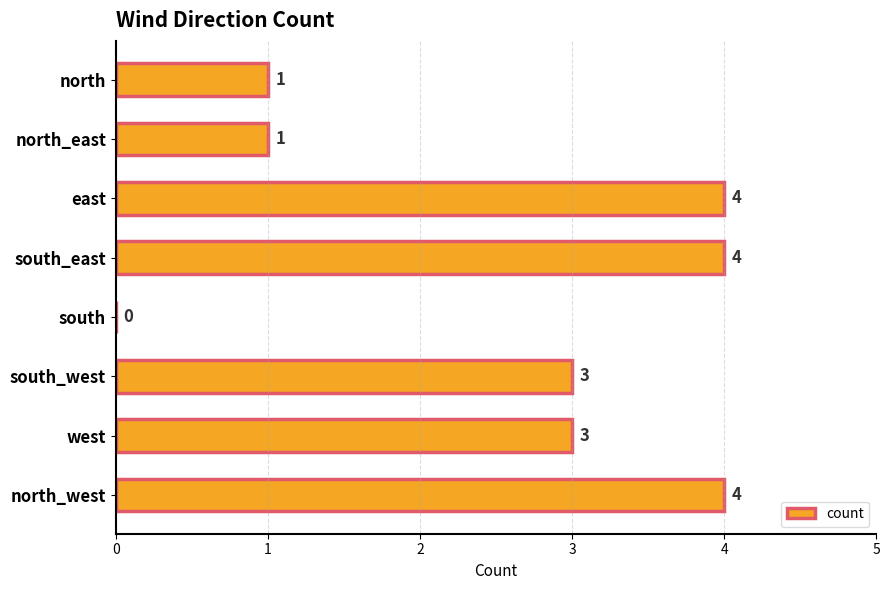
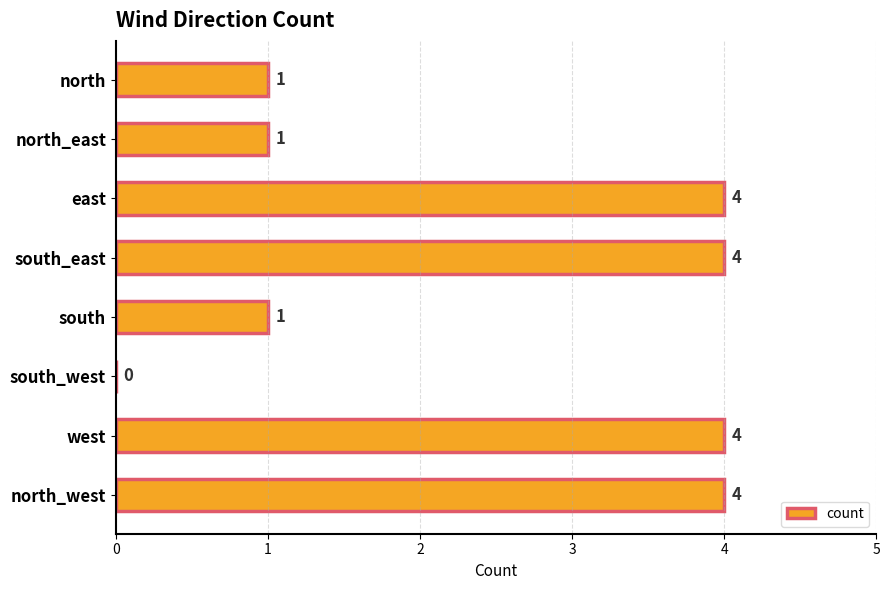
south: 0 -> 1
south_west: 3 -> 0
west: 3 -> 4
